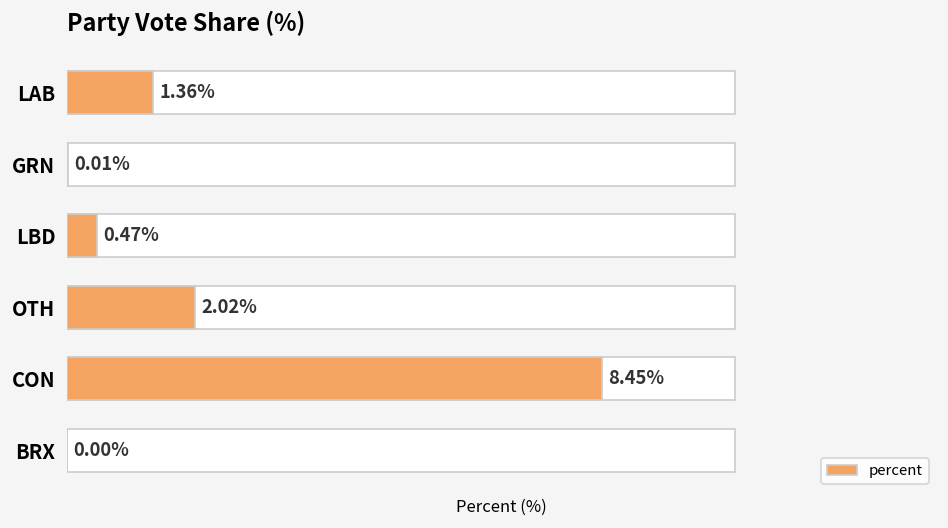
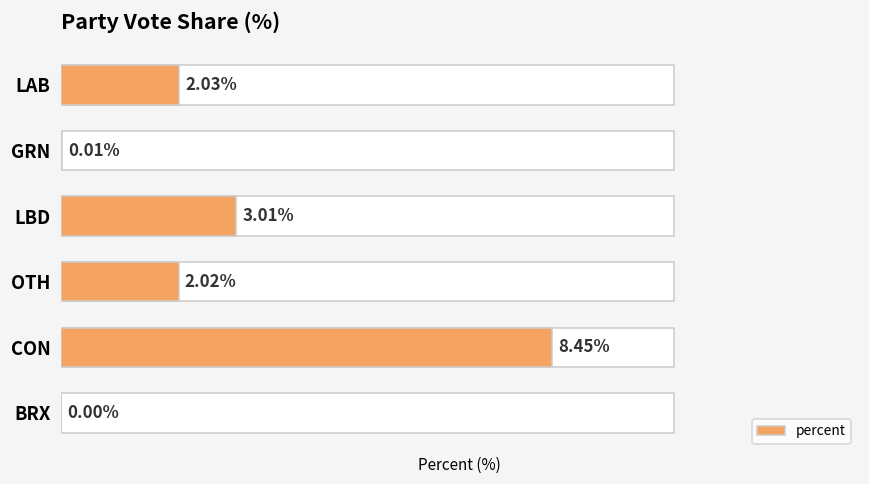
percent, LAB: 1.36% -> 2.03%
percent, LBD: 0.47% -> 3.01%
